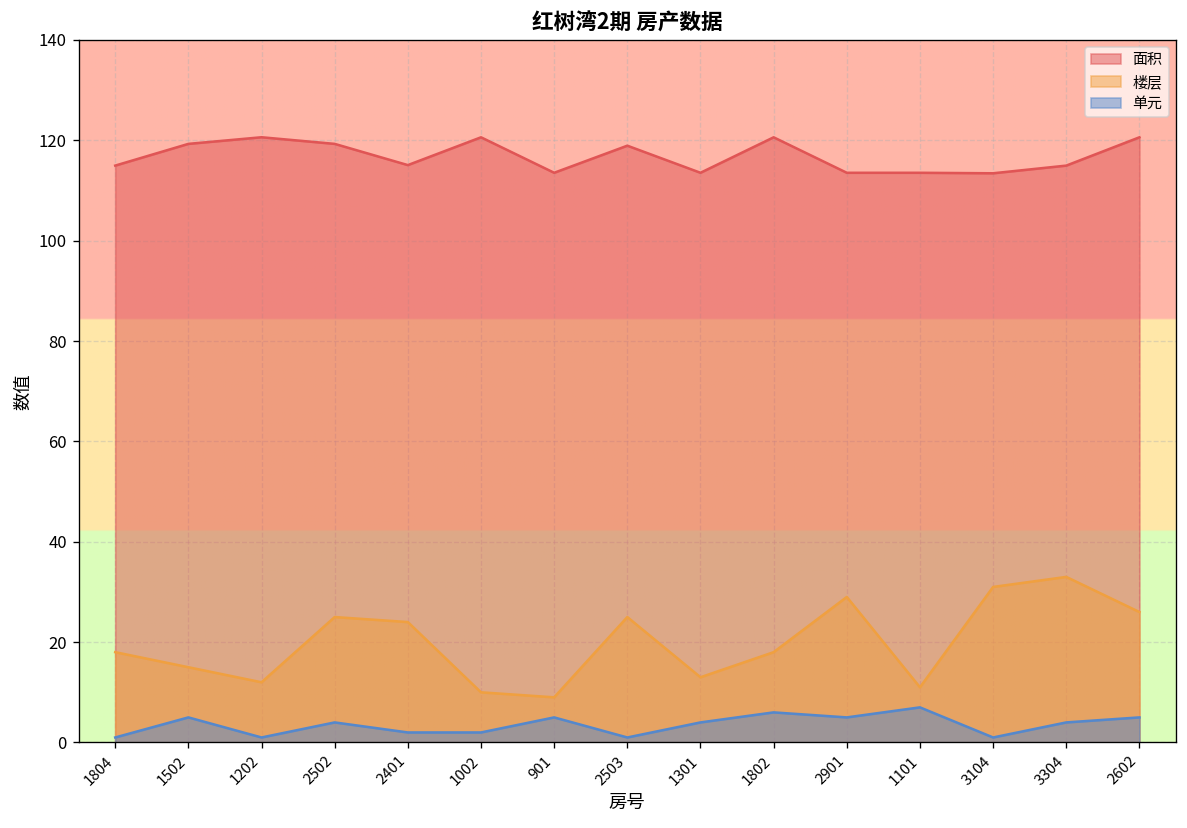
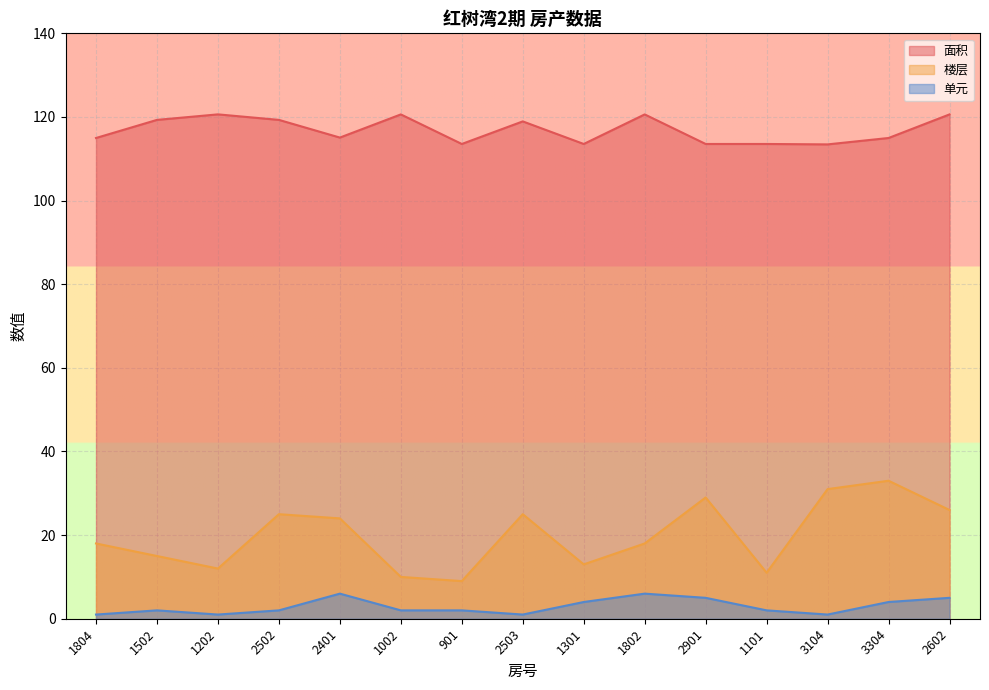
单元, 1502: 5 -> 2
单元, 2502: 4 -> 2
单元, 2401: 2 -> 6
单元, 901: 5 -> 2
单元, 1101: 7 -> 2
